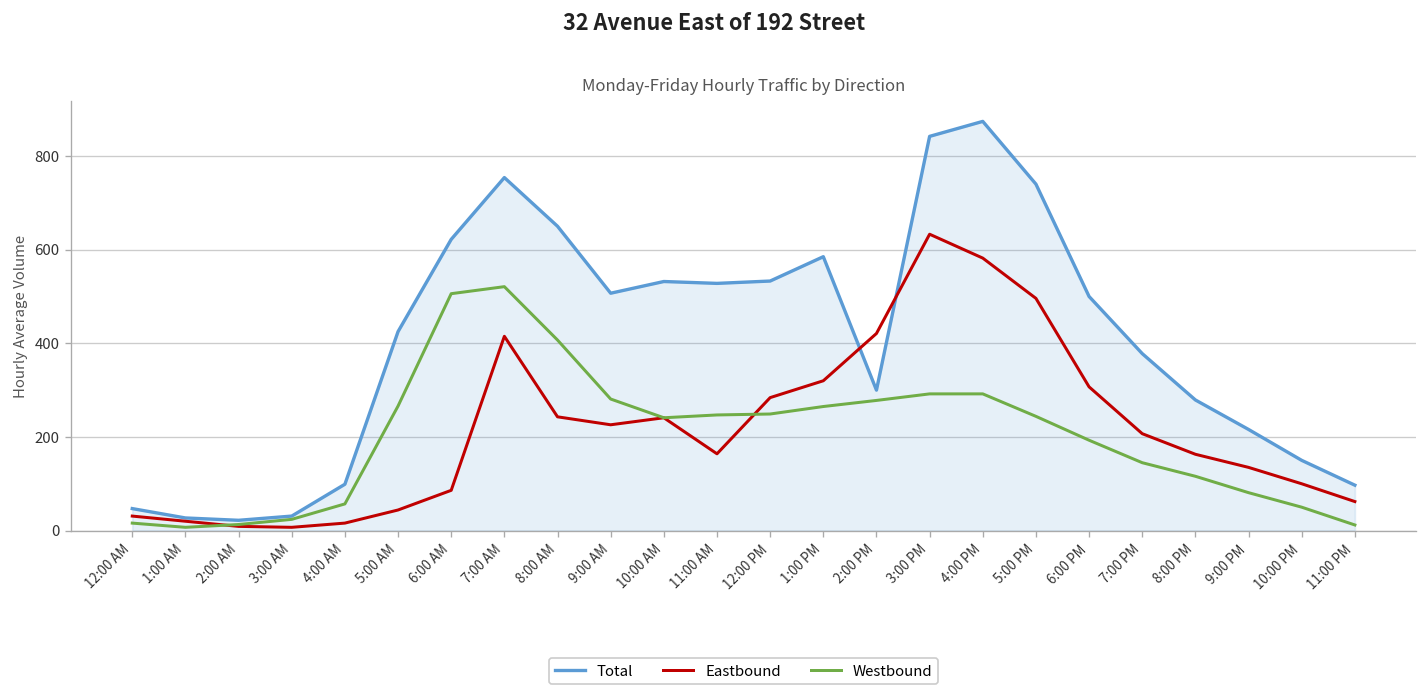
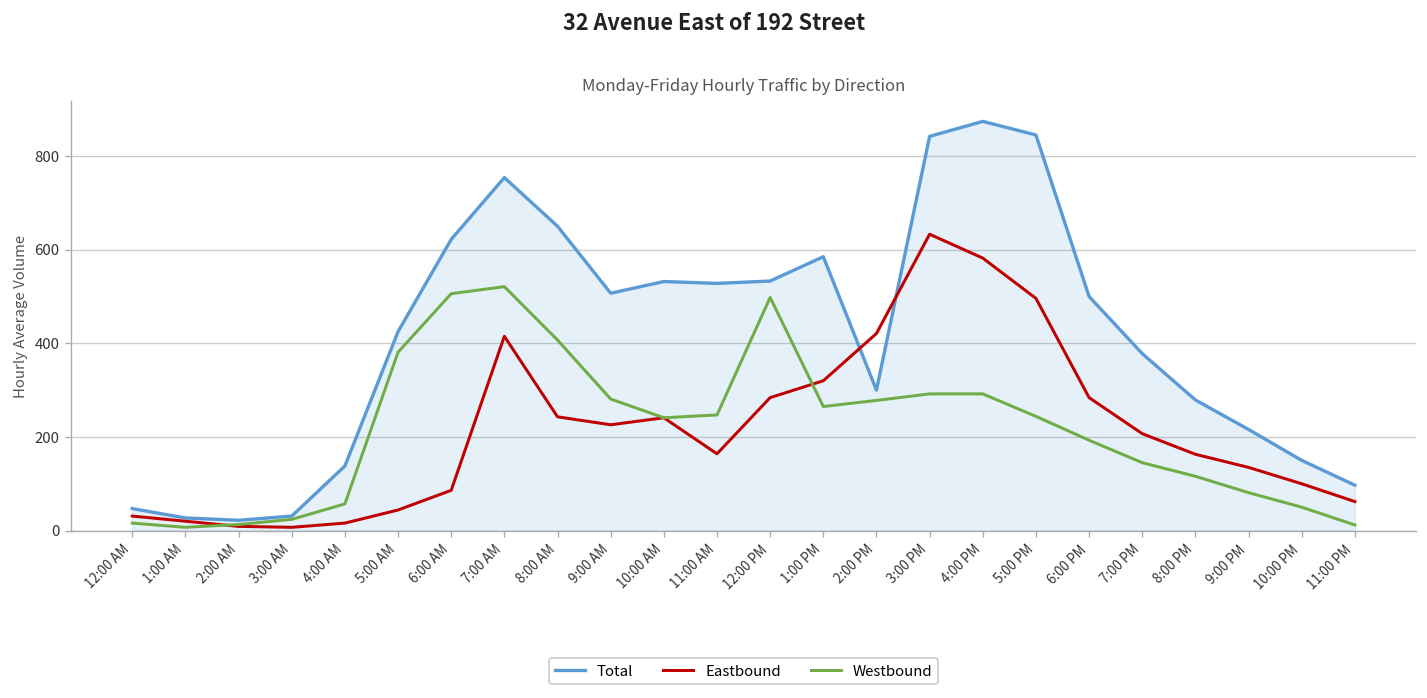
Total, 4:00 AM: 100 -> 140
Westbound, 5:00 AM: 270 -> 380
Westbound, 12:00 PM: 250 -> 500
Total, 5:00 PM: 740 -> 850
Eastbound, 6:00 PM: 310 -> 280
